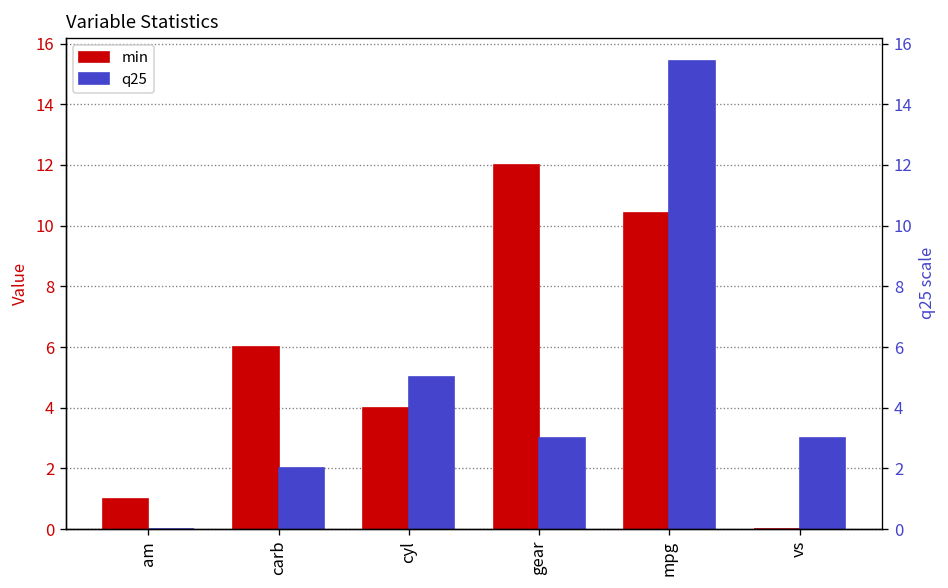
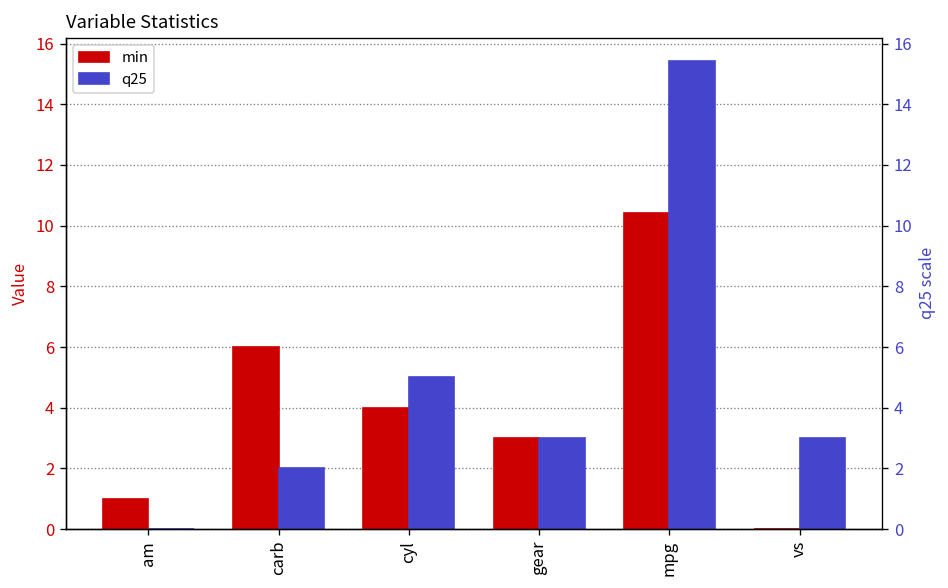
min, gear: 12 -> 3
